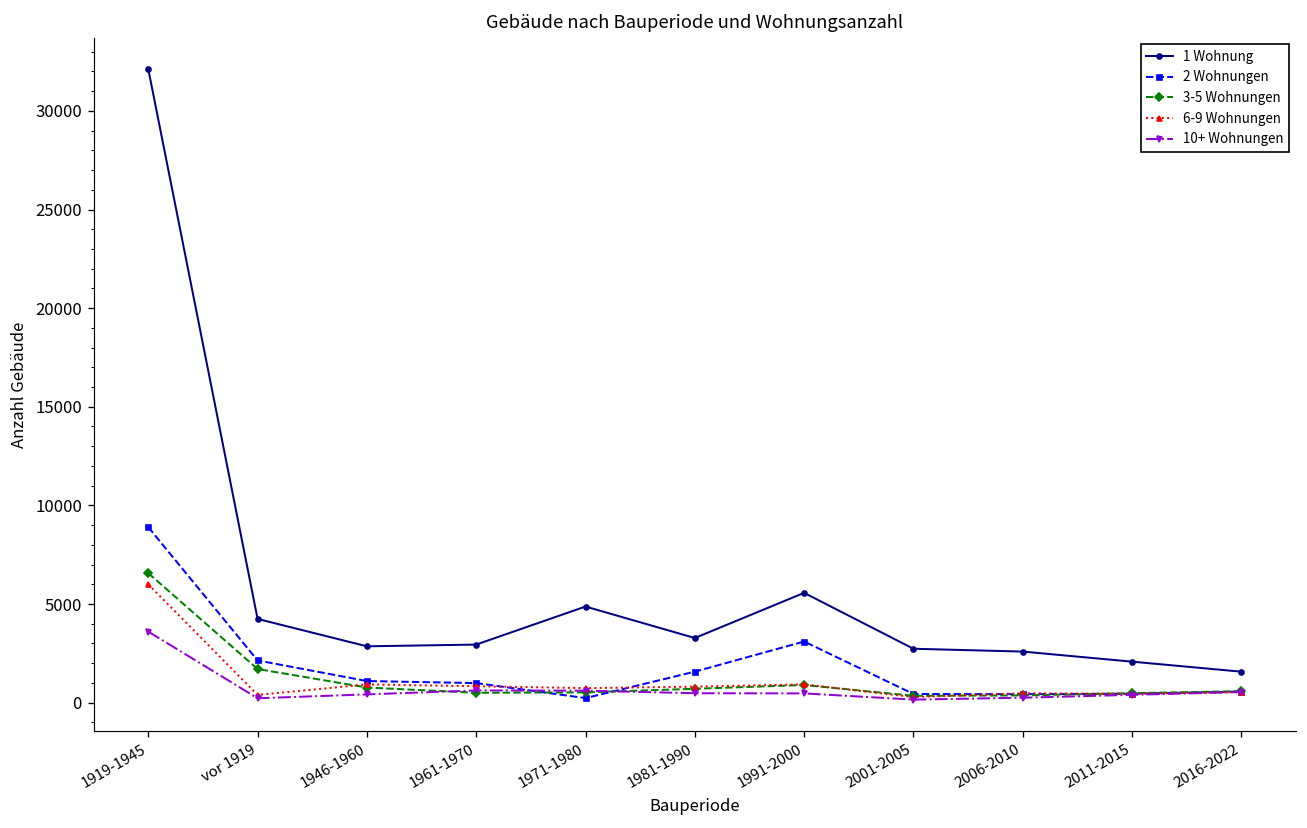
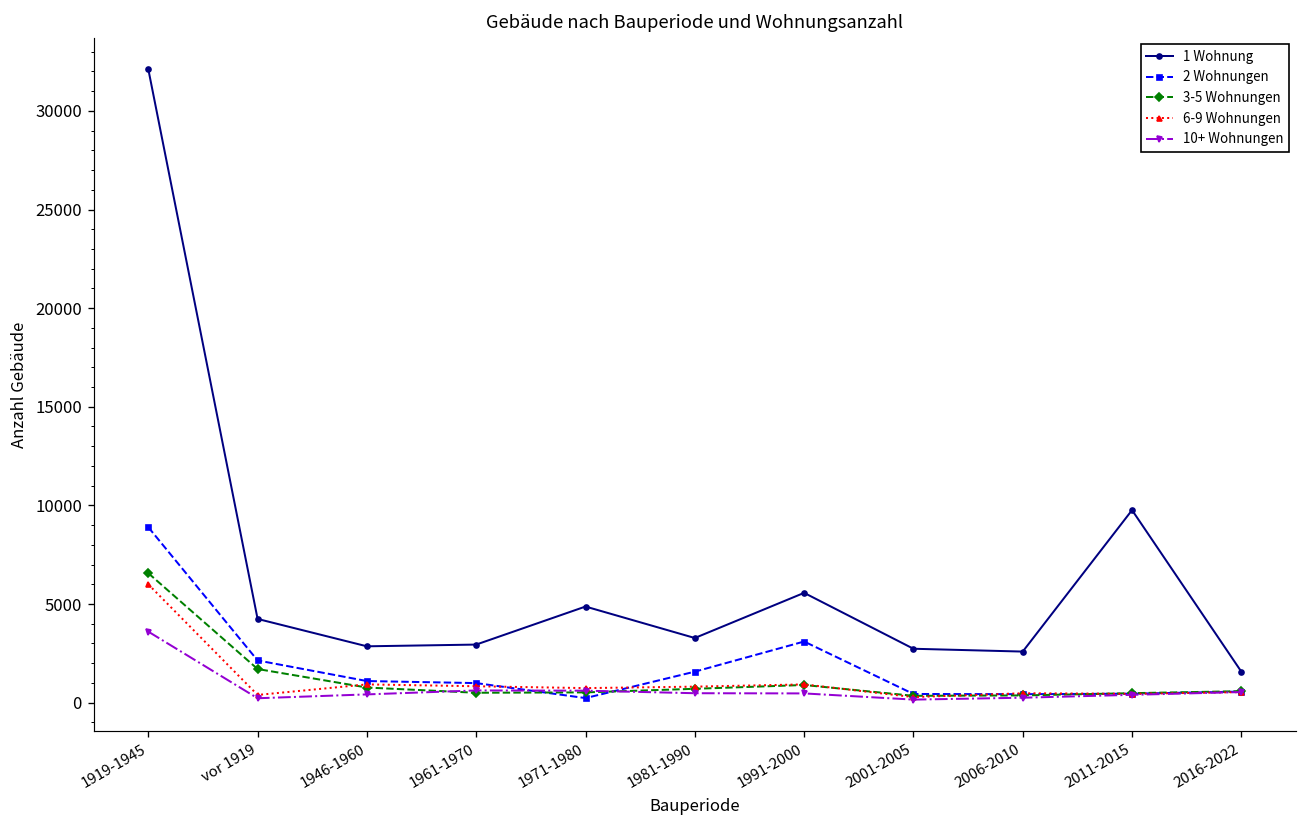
1 Wohnung, 2011-2015: 2100 -> 9800
